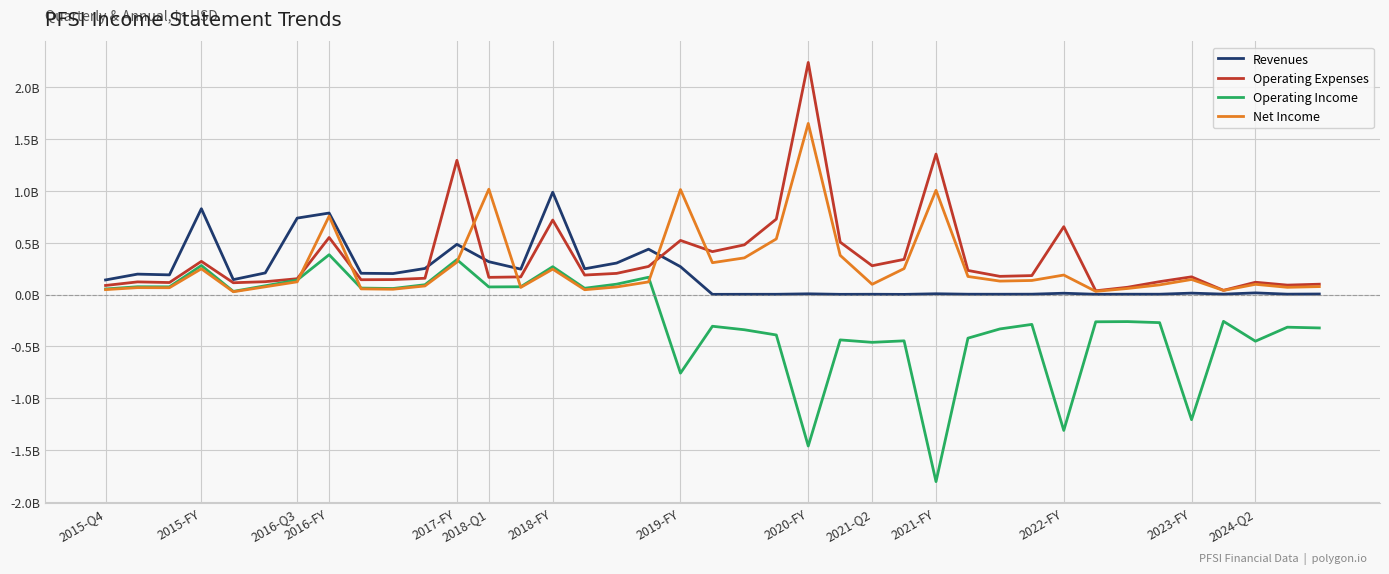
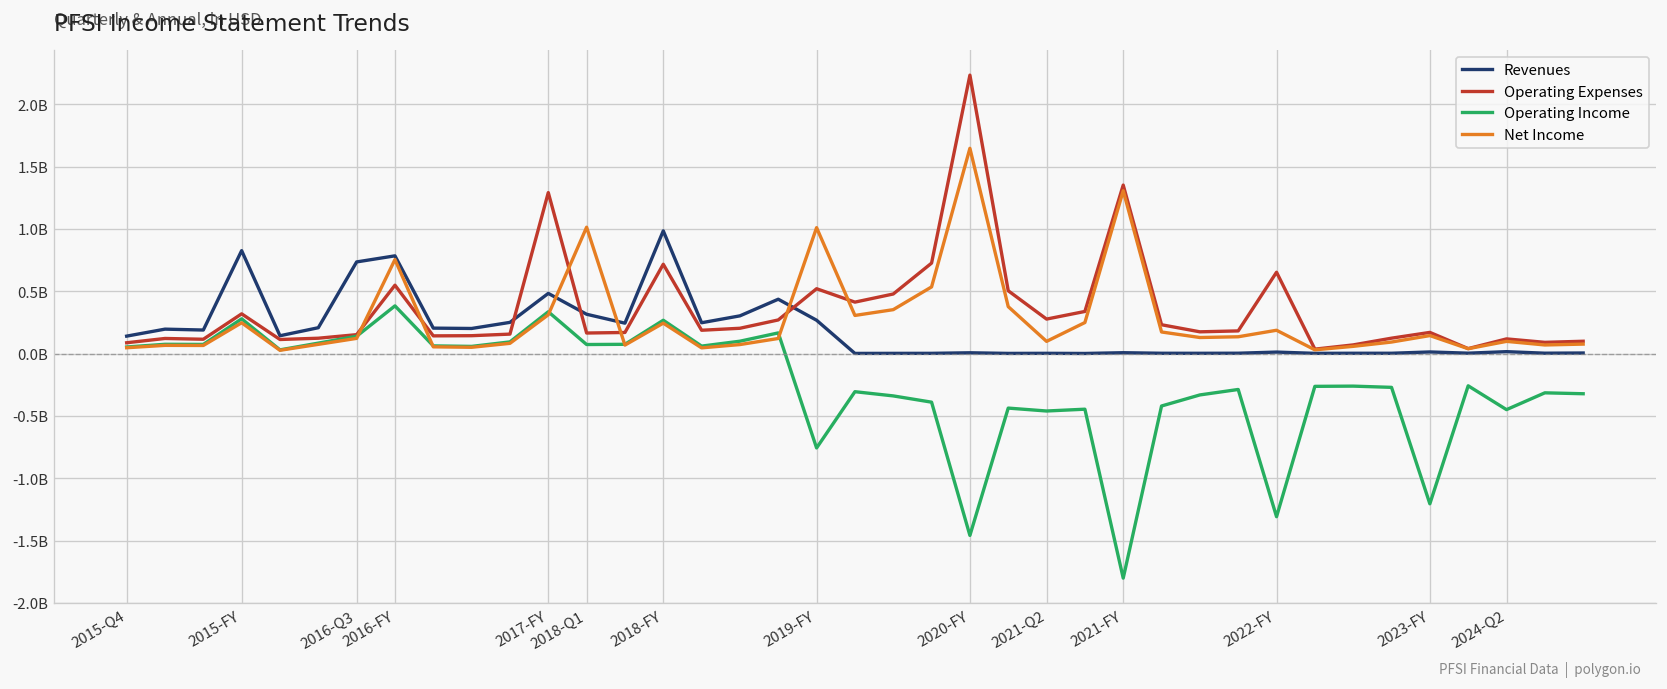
Net Income, 2021-FY: 1000000000 -> 1310000000
